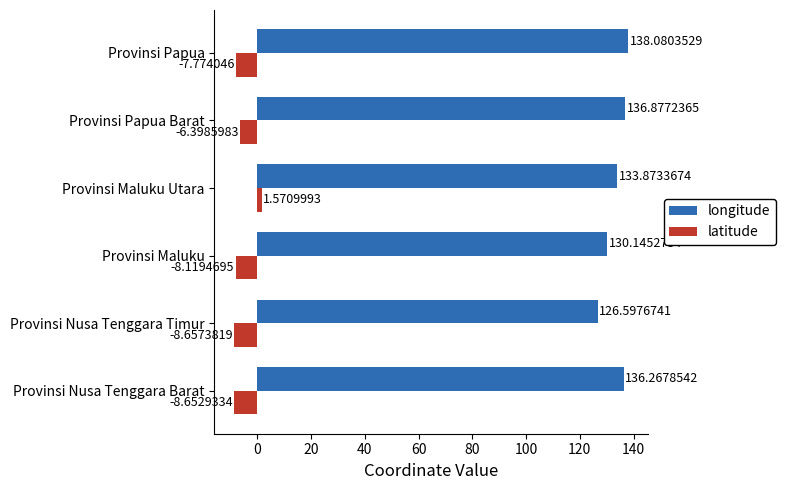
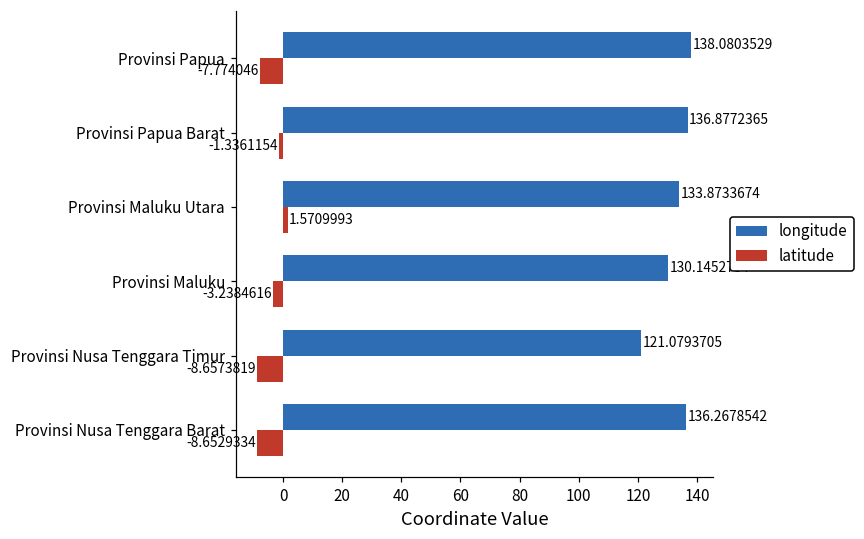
latitude, Provinsi Papua Barat: -6.3985983 -> -1.3361154
latitude, Provinsi Maluku: -8.1194695 -> -3.2384616
longitude, Provinsi Nusa Tenggara Timur: 126.5976741 -> 121.0793705
